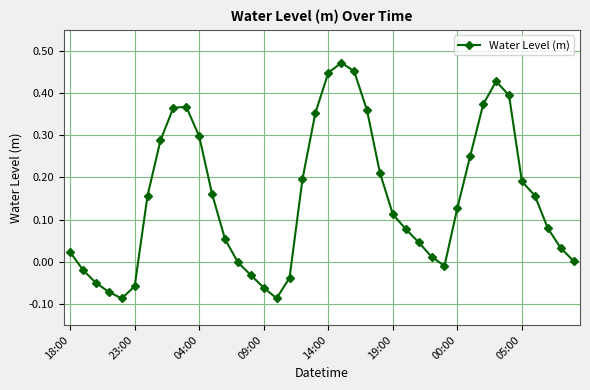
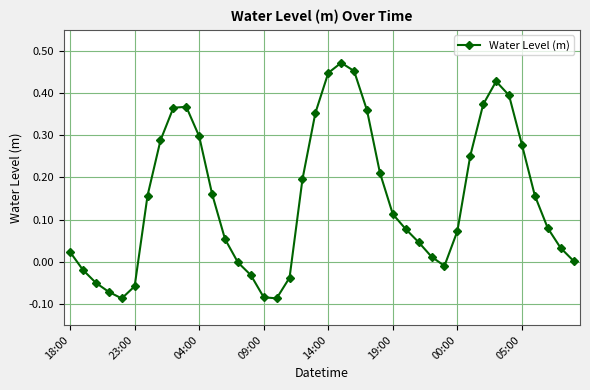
09:00: -0.06 -> -0.08
00:00: 0.13 -> 0.07
05:00: 0.19 -> 0.28
